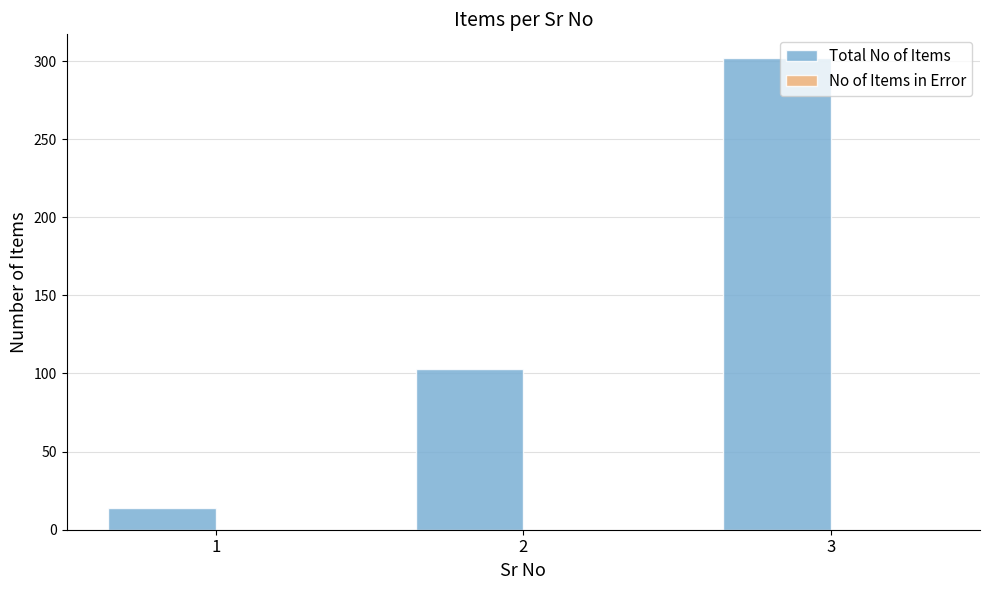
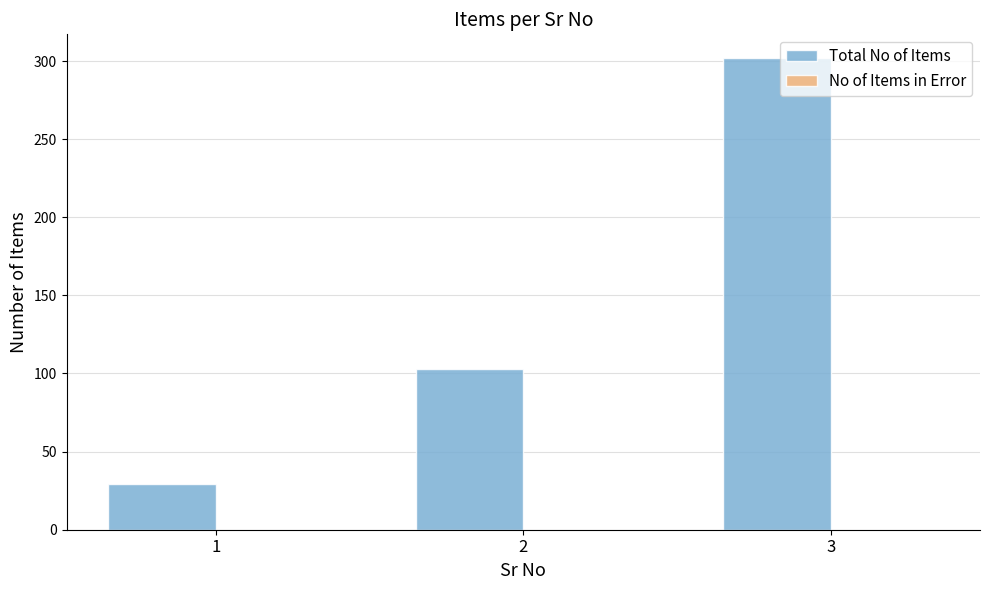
Total No of Items, 1: 14 -> 29
